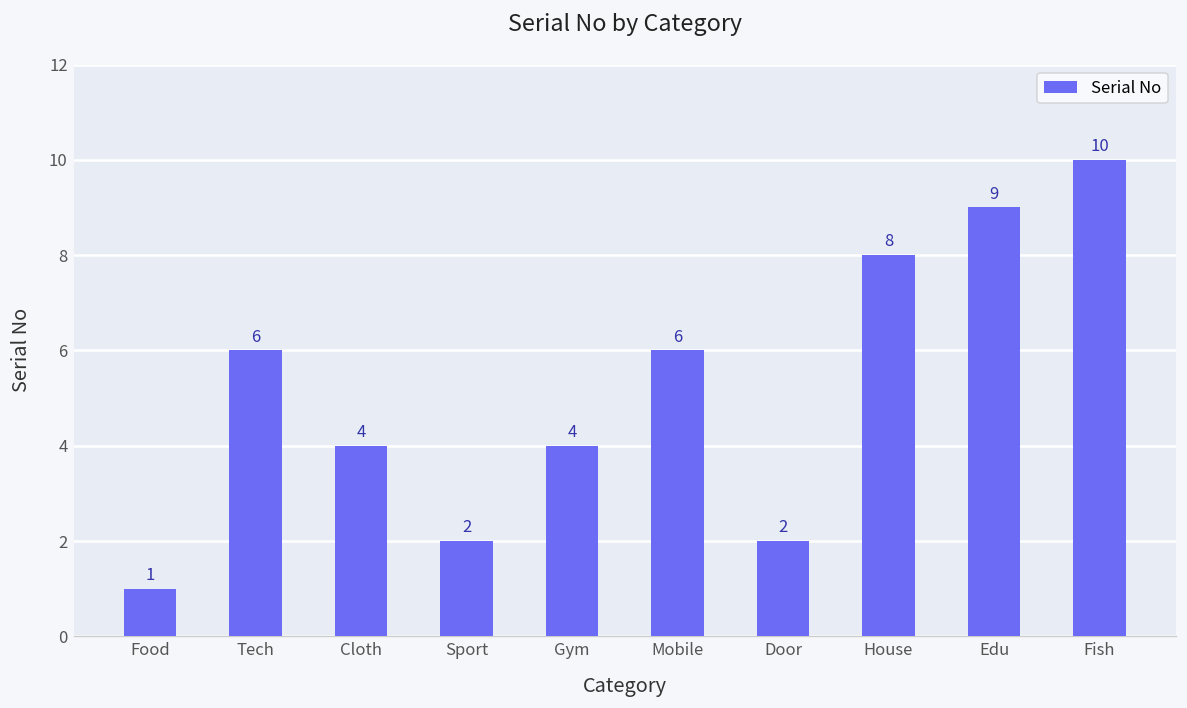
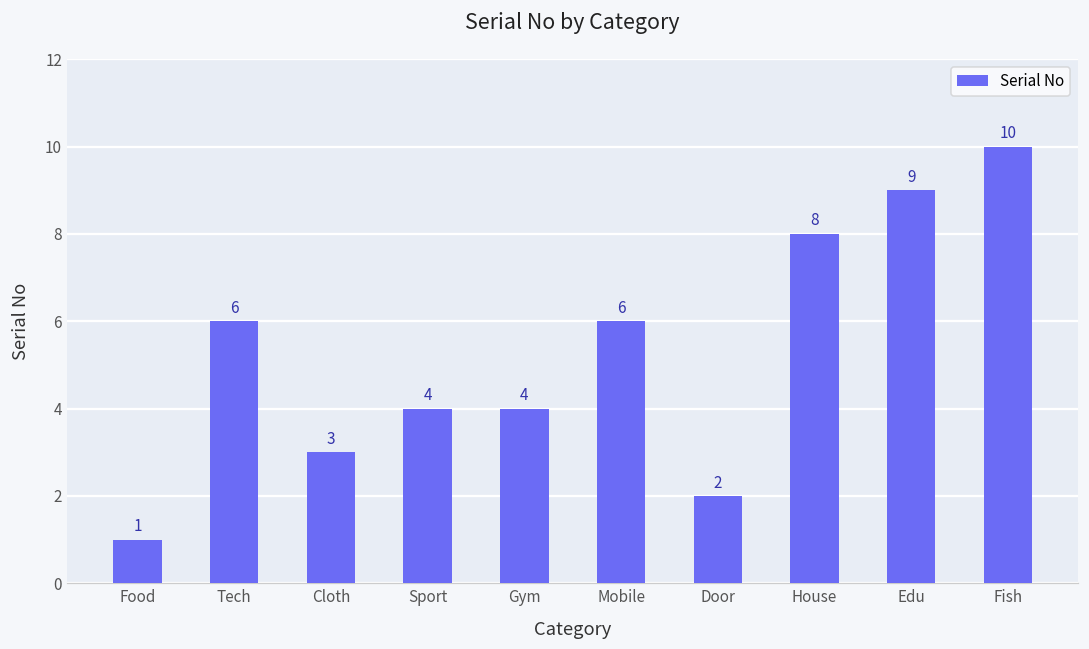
Cloth: 4 -> 3
Sport: 2 -> 4
